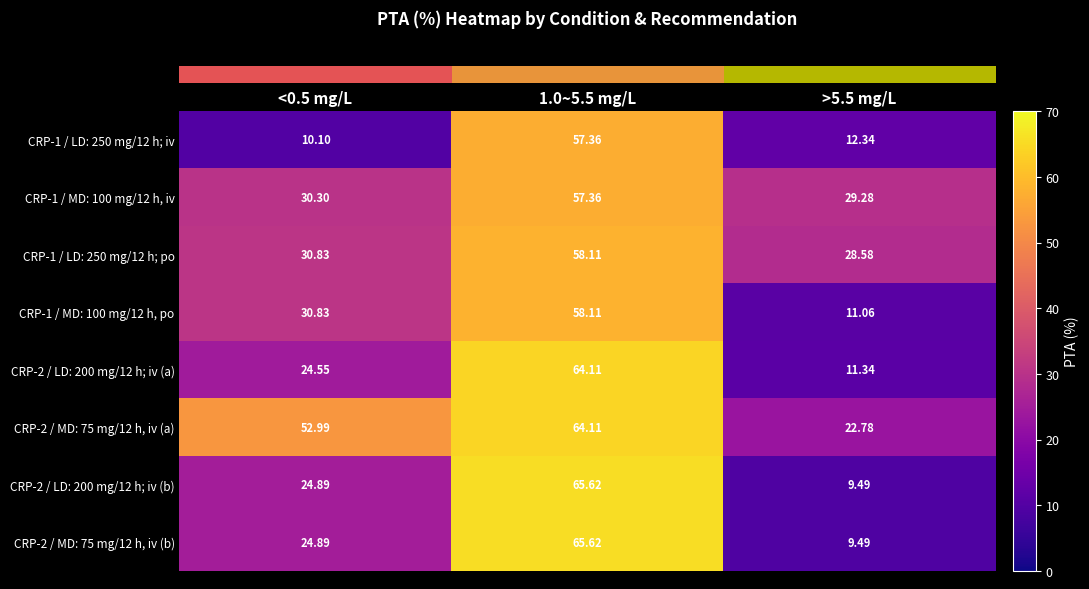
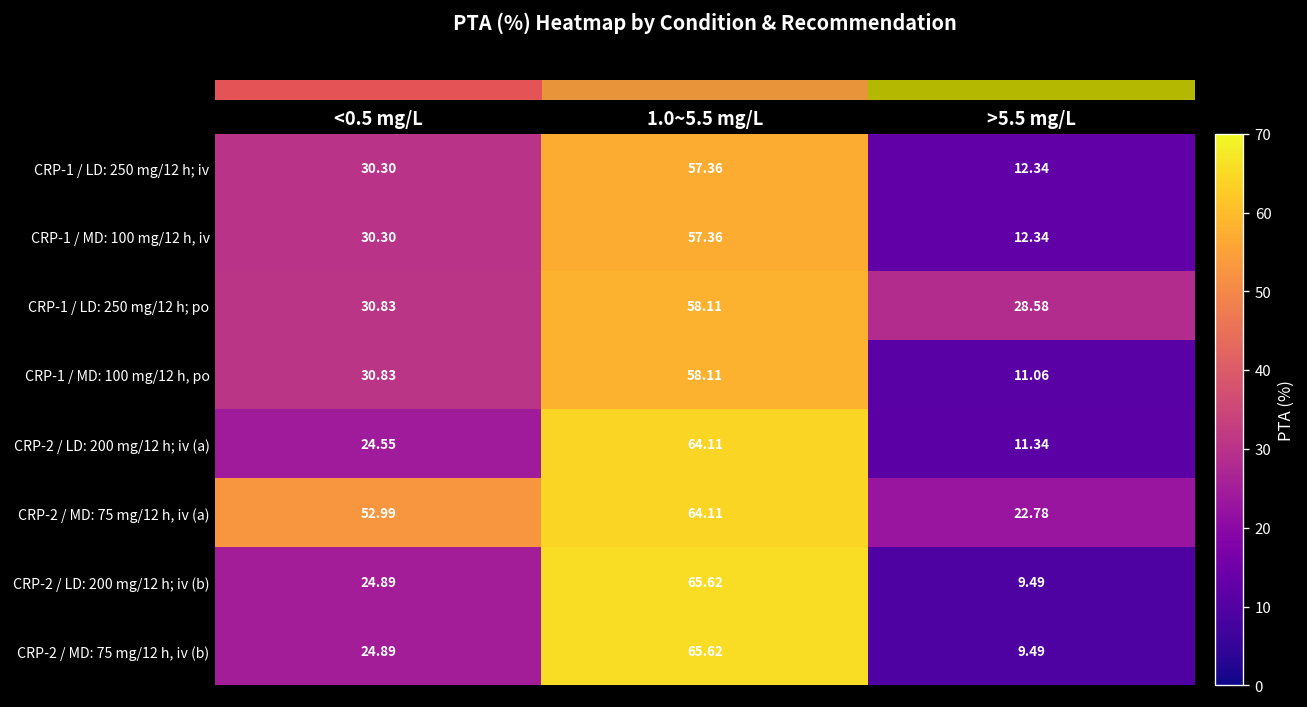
CRP-1 / LD: 250 mg/12 h; iv, <0.5 mg/L: 10.10 -> 30.30
CRP-1 / MD: 100 mg/12 h, iv, >5.5 mg/L: 29.28 -> 12.34
